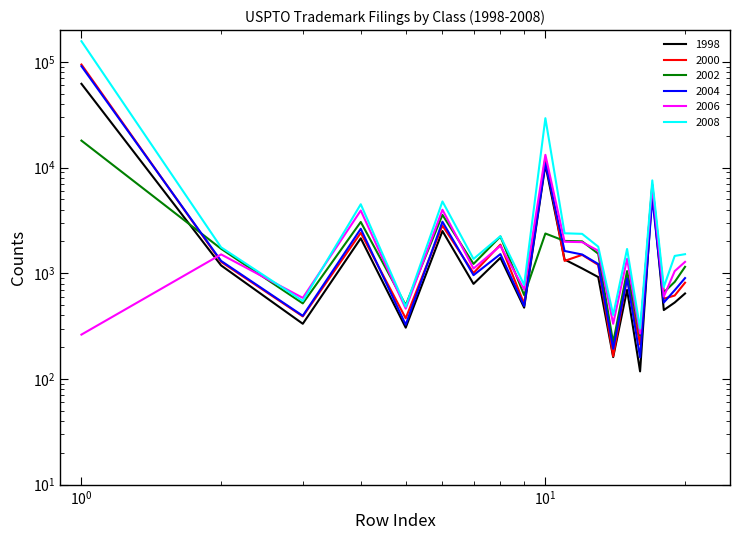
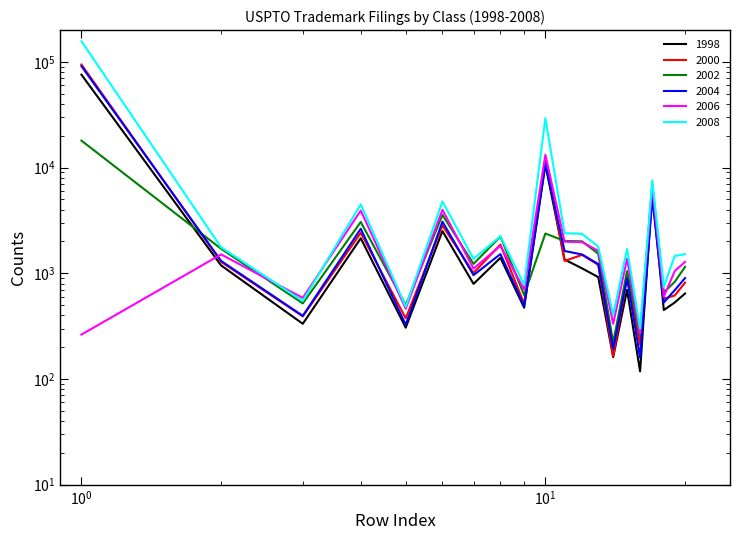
1998, 10^0: 60000 -> 80000
